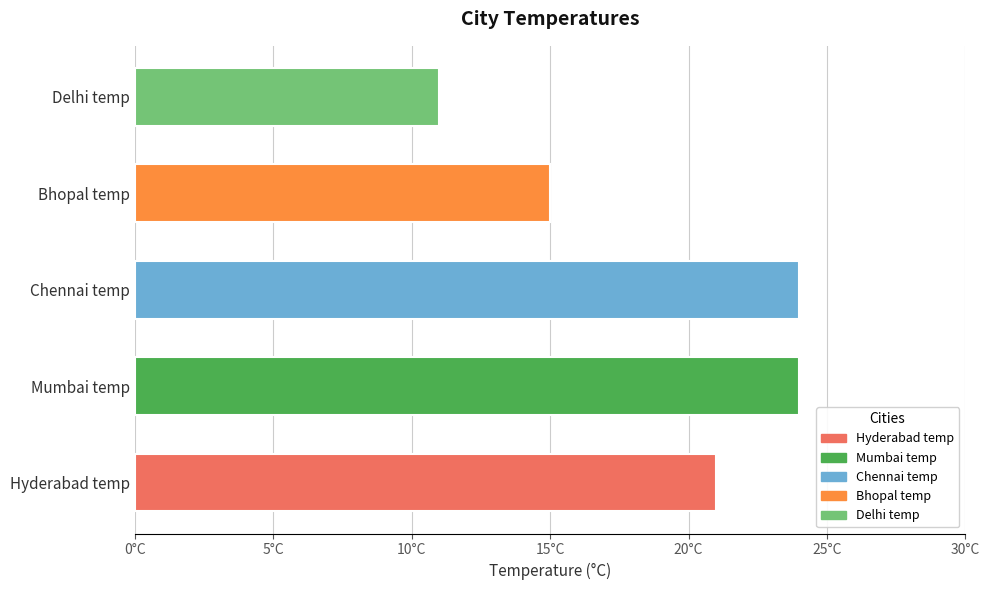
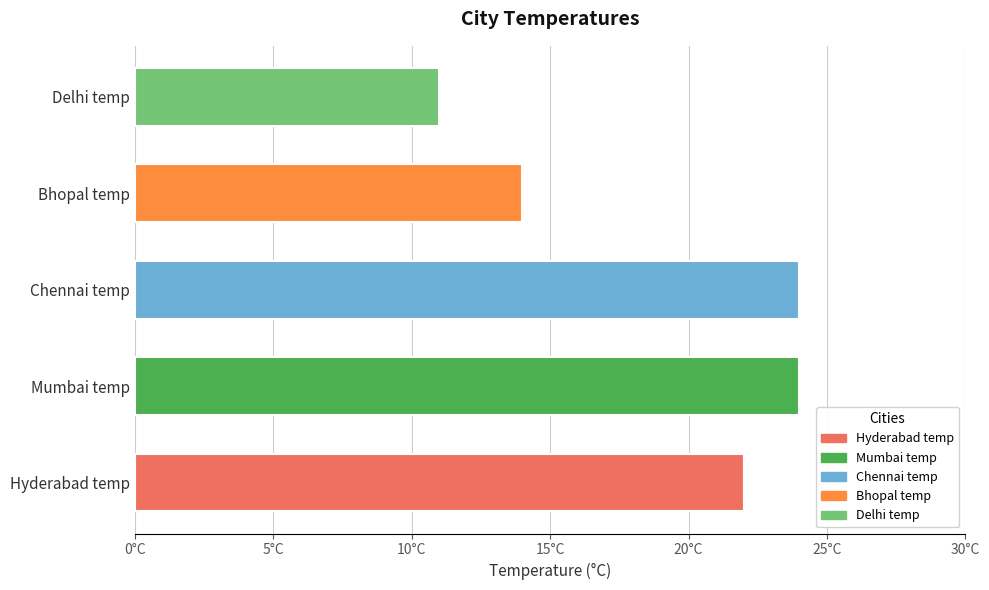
Bhopal temp: 15°C -> 14°C
Hyderabad temp: 21°C -> 22°C
